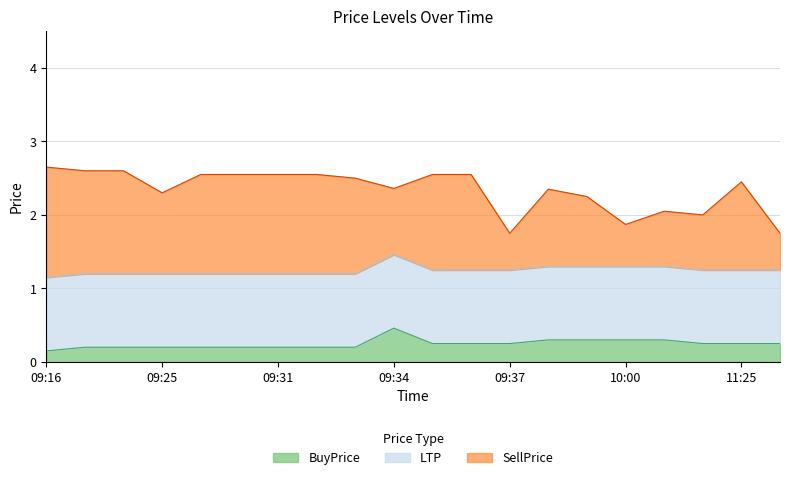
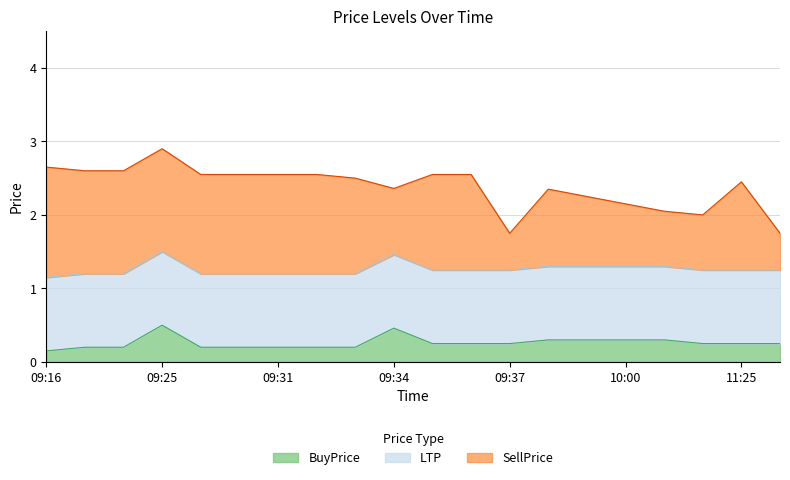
BuyPrice, 09:25: 0.2 -> 0.5
SellPrice, 09:25: 1.1 -> 1.4
SellPrice, 10:00: 0.6 -> 0.8
